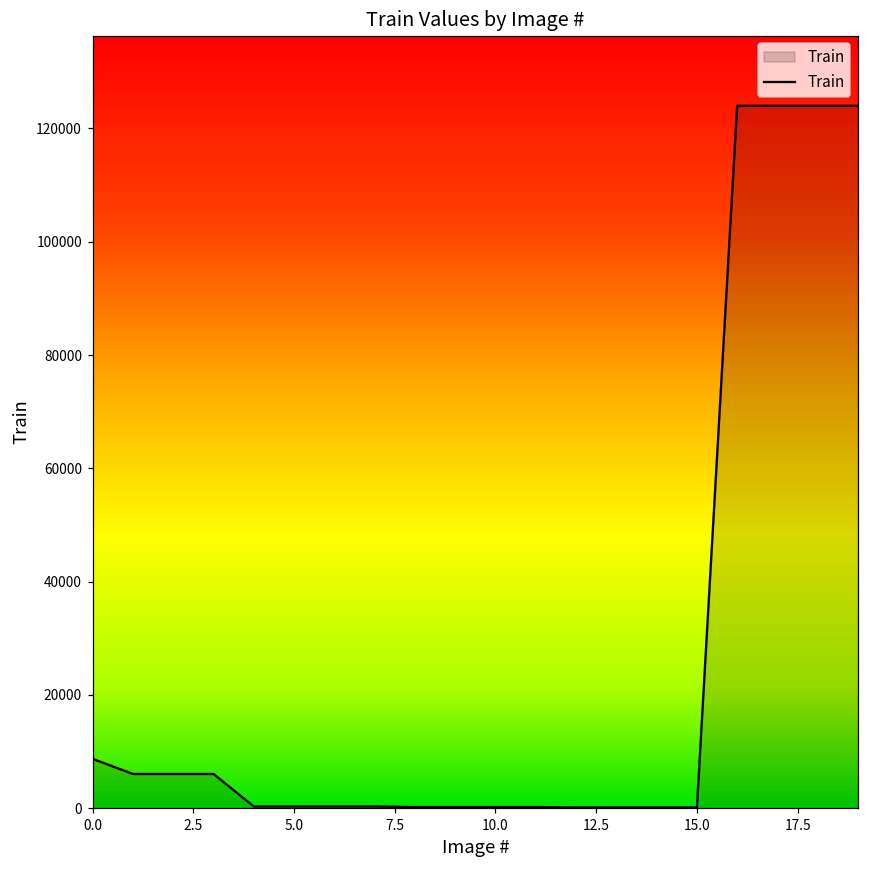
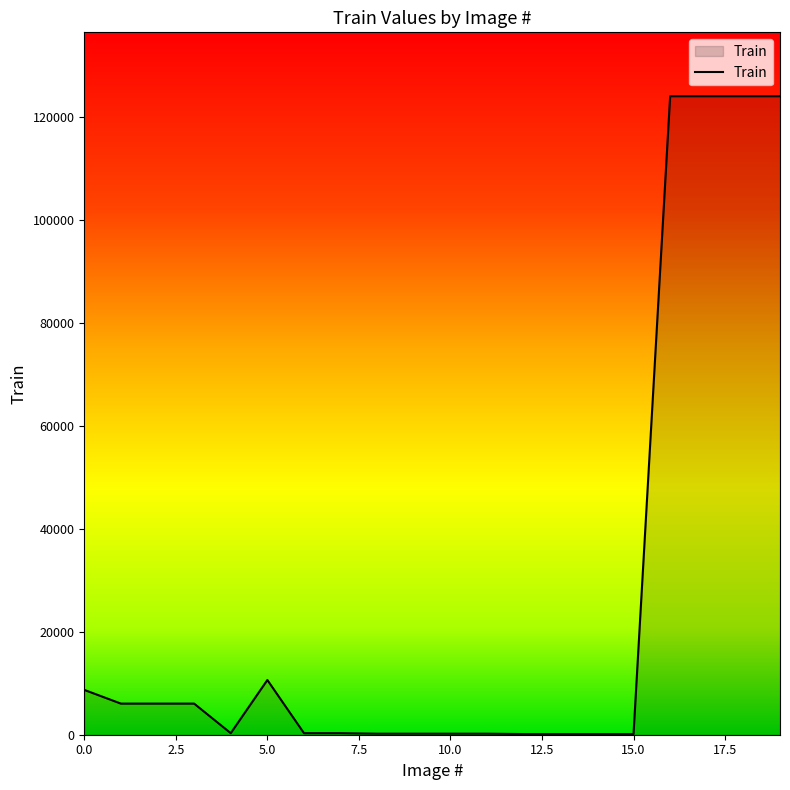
5.0: 0 -> 11000
